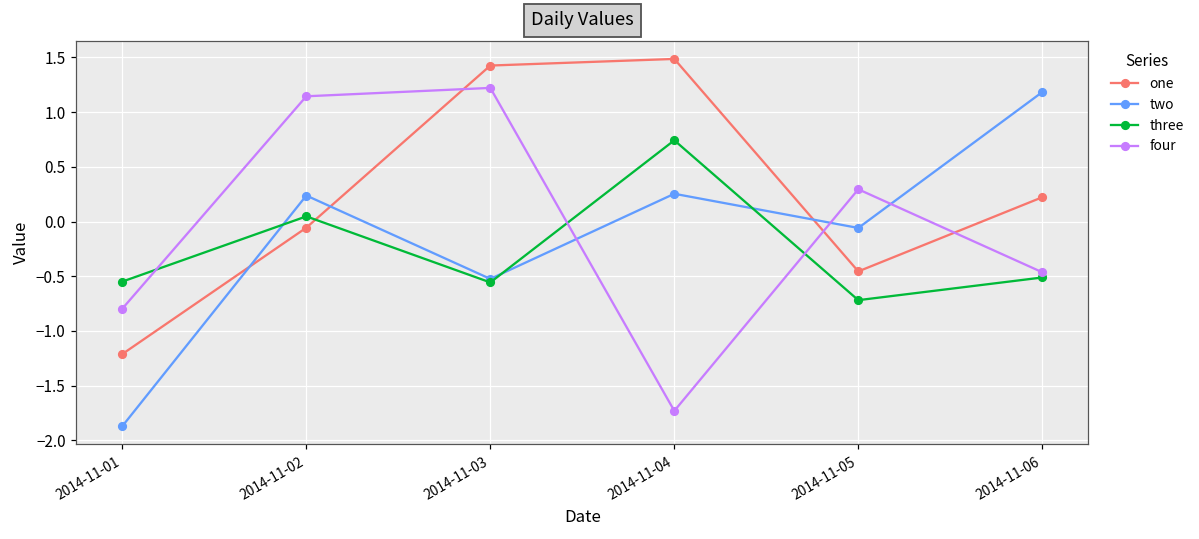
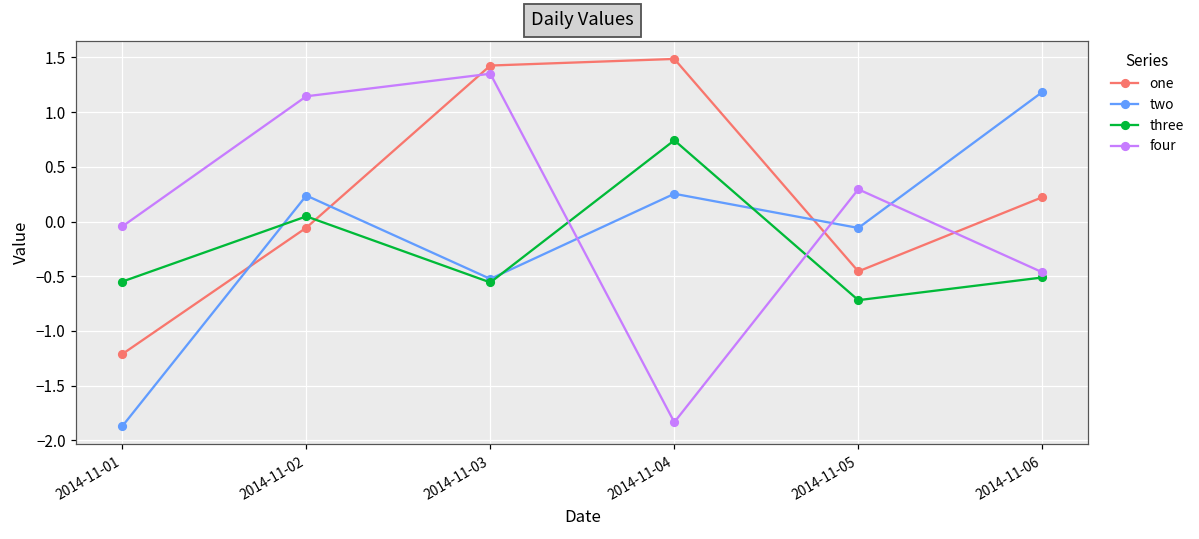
four, 2014-11-01: -0.8 -> 0.0
four, 2014-11-03: 1.2 -> 1.4
four, 2014-11-04: -1.7 -> -1.8
